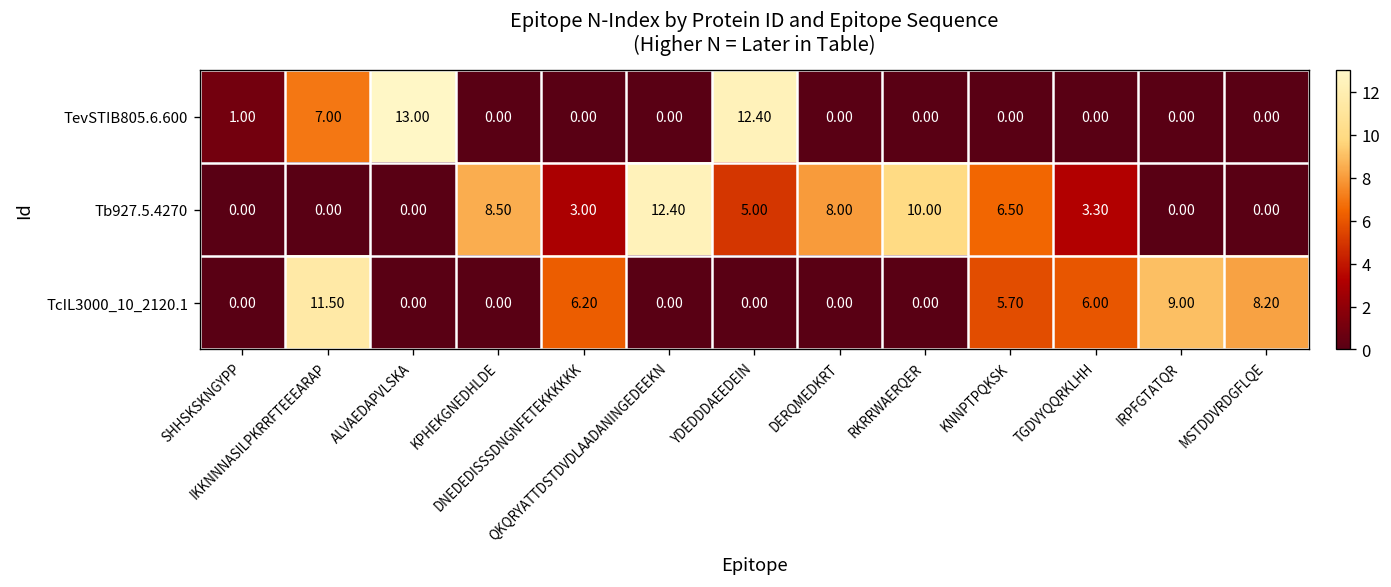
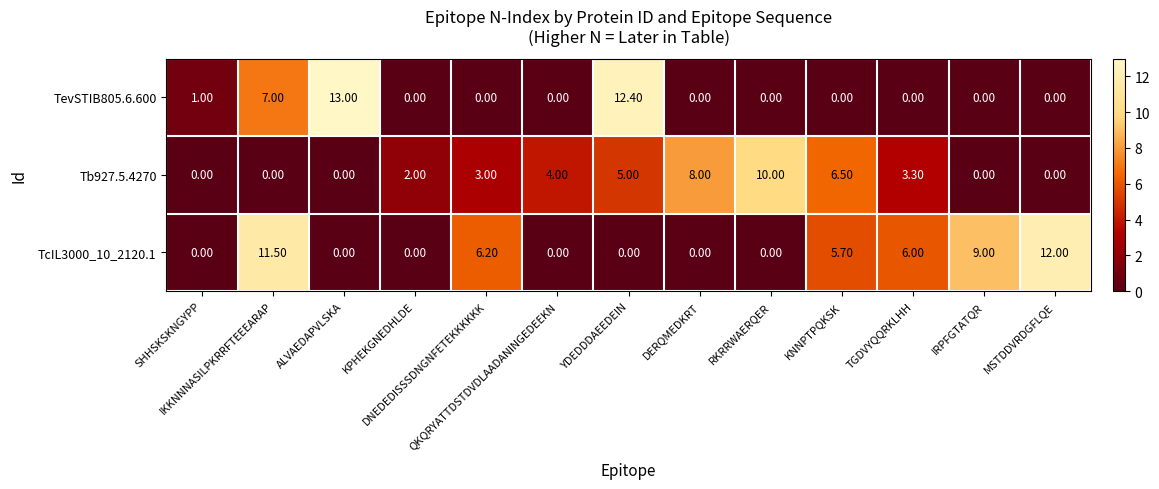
Tb927.5.4270, KPHEKGNEDHLDE: 8.50 -> 2.00
Tb927.5.4270, QKQRYATTDSTDVDLAADANINGEDEEKN: 12.40 -> 4.00
TcIL3000_10_2120.1, MSTDDVRDGFLQE: 8.20 -> 12.00
